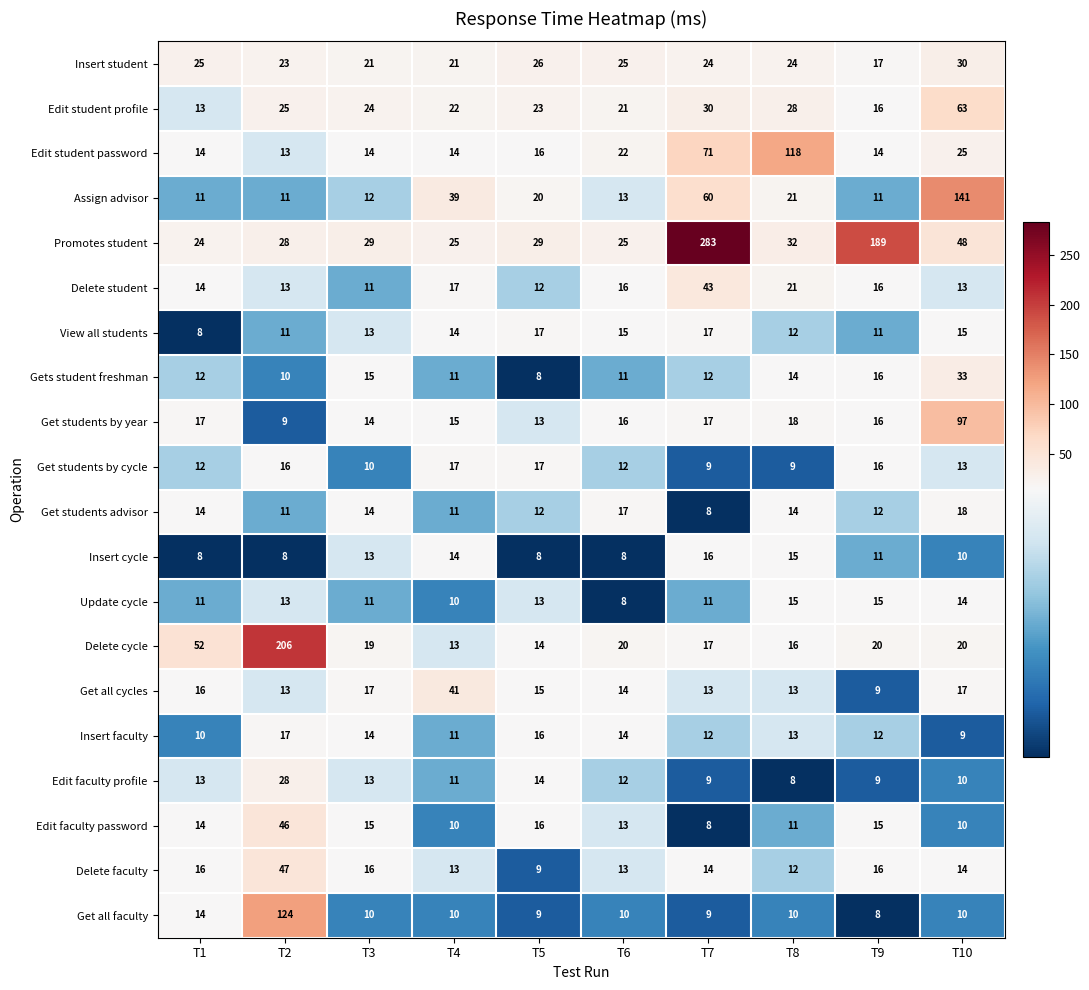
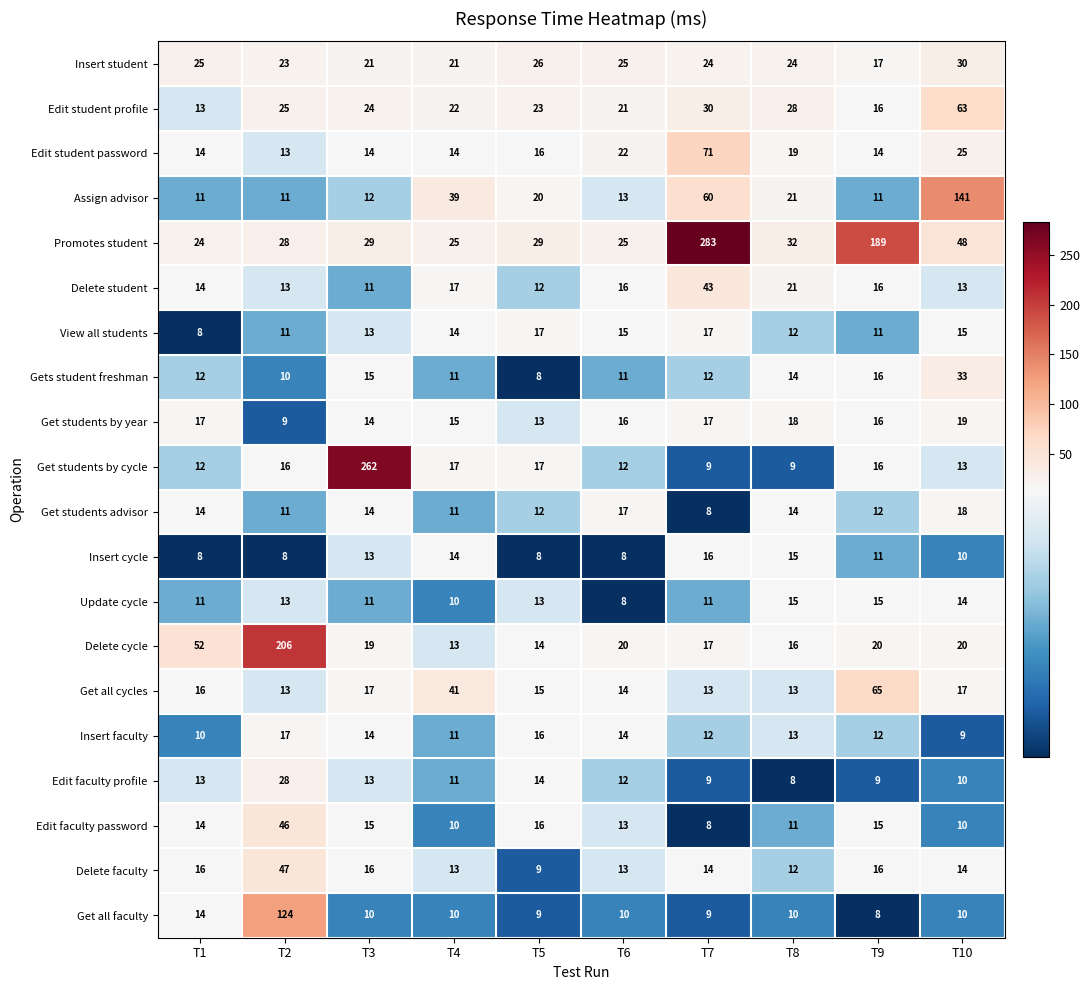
Edit student password, T8: 118 -> 19
Get students by year, T10: 97 -> 19
Get students by cycle, T3: 10 -> 262
Get all cycles, T9: 9 -> 65
